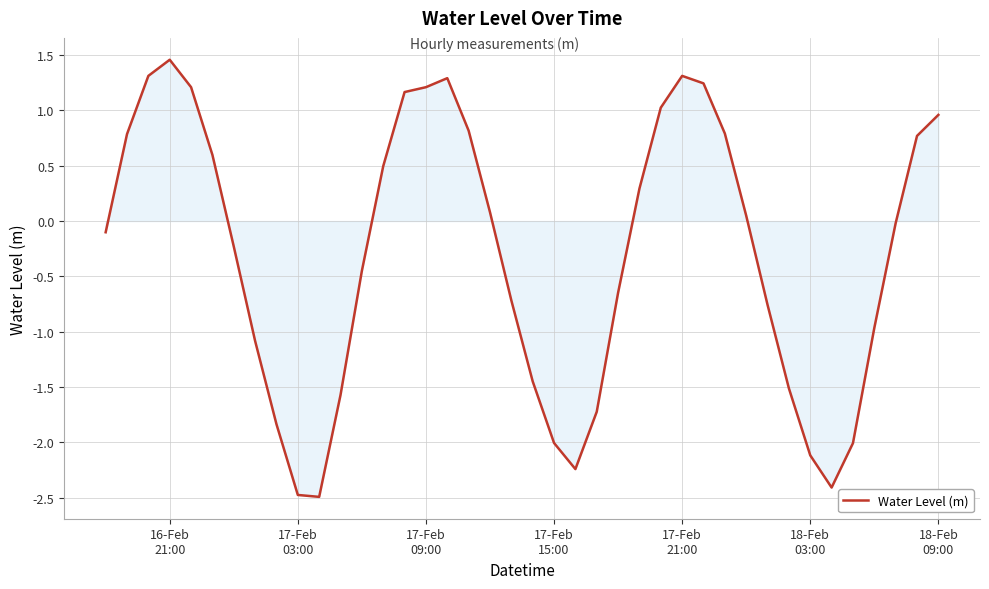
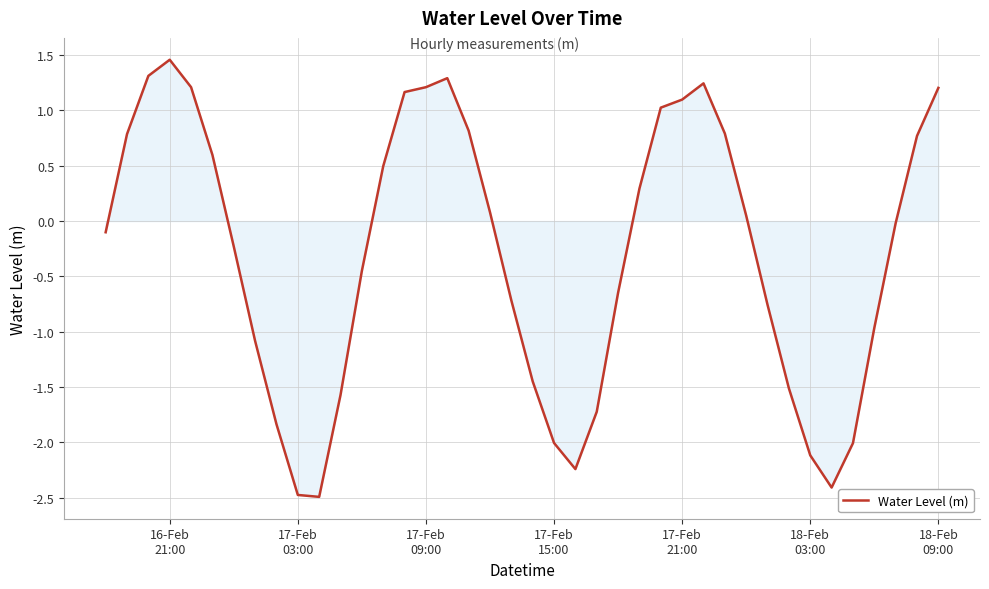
Water Level (m), 17-Feb 21:00: 1.31 -> 1.10
Water Level (m), 18-Feb 09:00: 0.96 -> 1.20
